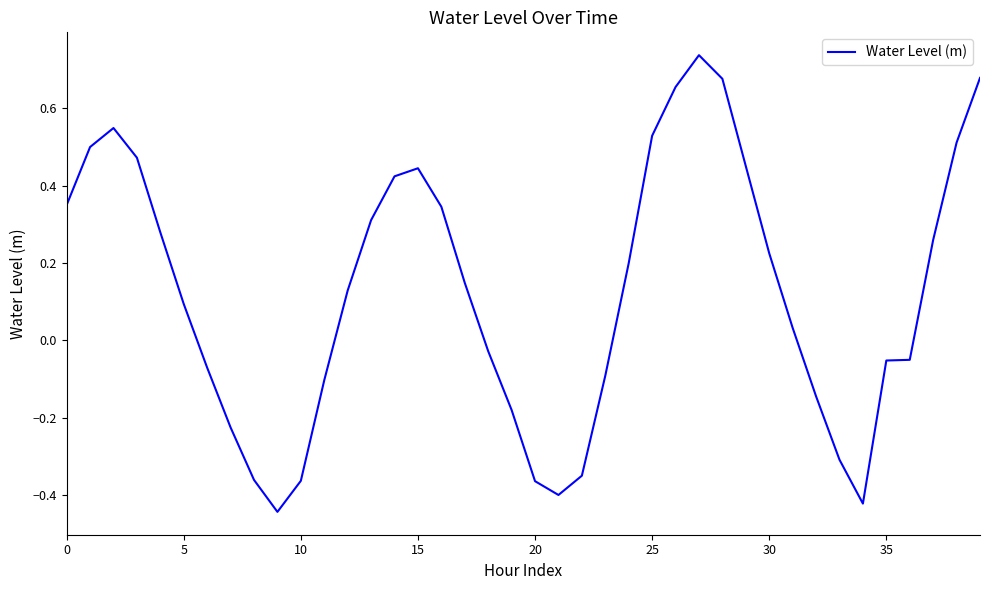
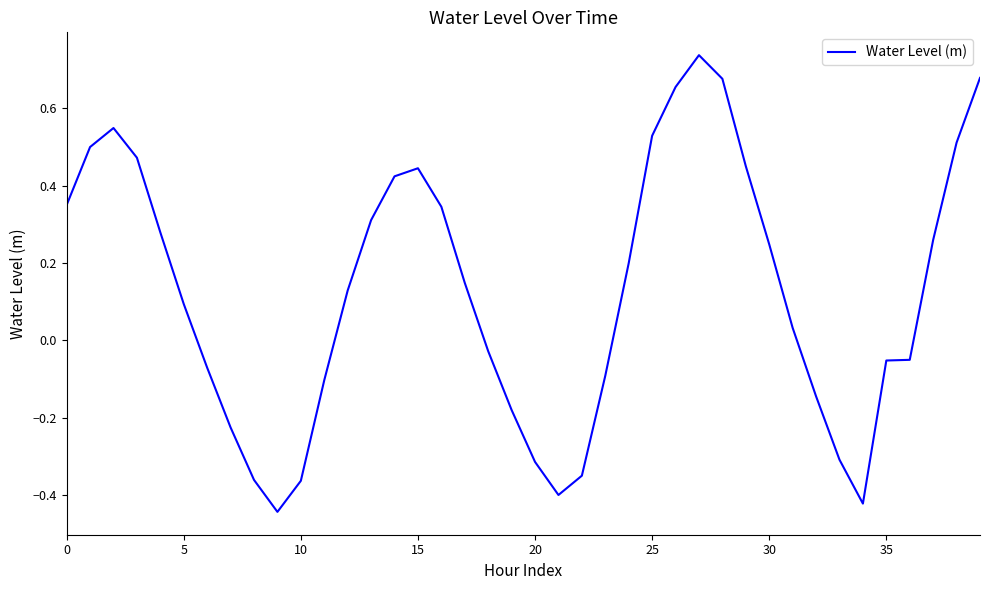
20: -0.36 -> -0.31
30: 0.23 -> 0.25
